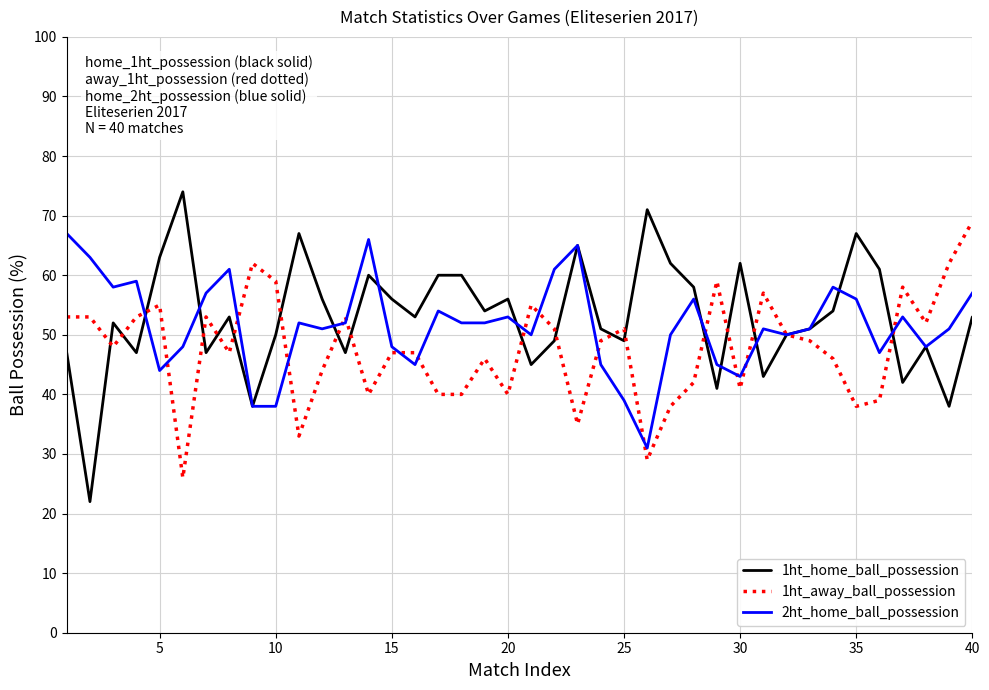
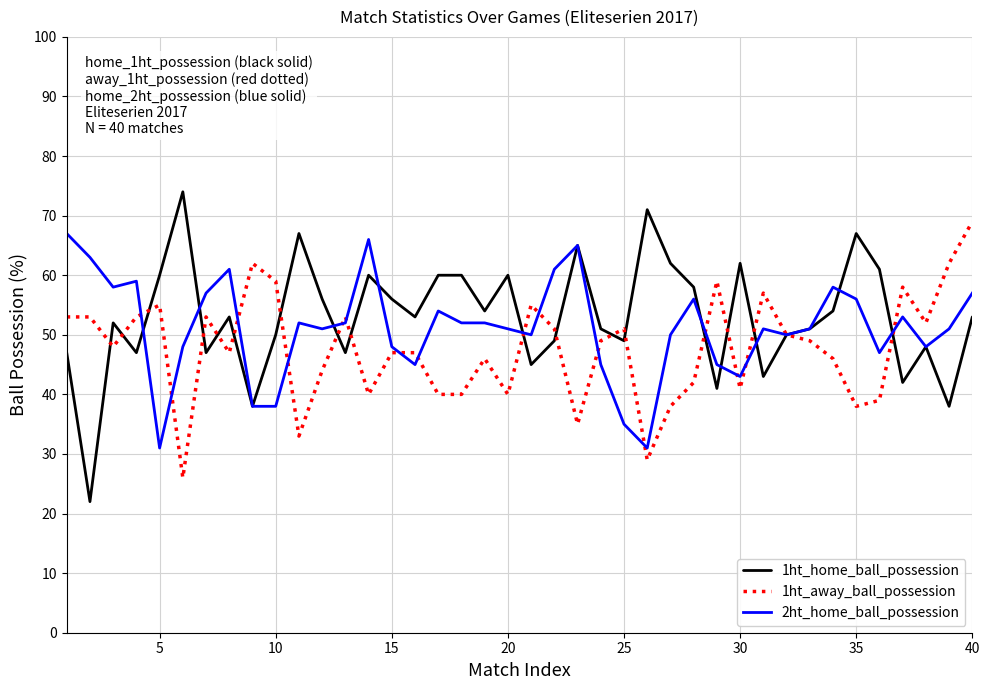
1ht_home_ball_possession, 5: 63 -> 60
2ht_home_ball_possession, 5: 44 -> 31
1ht_home_ball_possession, 20: 56 -> 60
2ht_home_ball_possession, 20: 53 -> 51
2ht_home_ball_possession, 25: 39 -> 35
